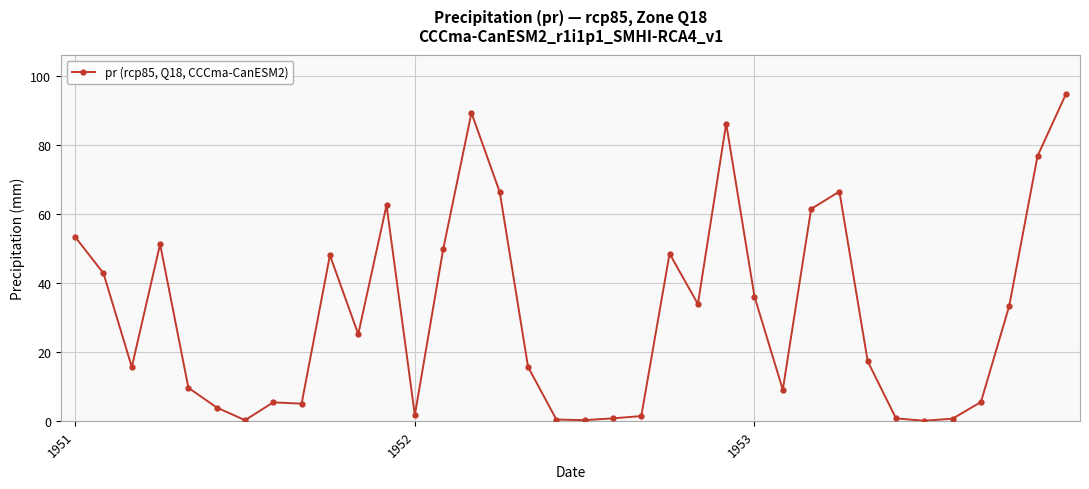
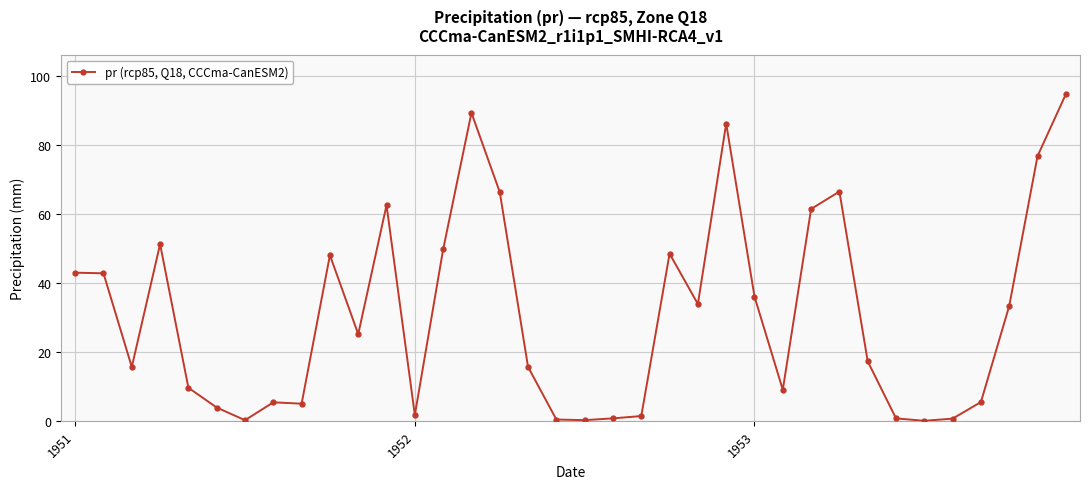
1951: 53 -> 43
